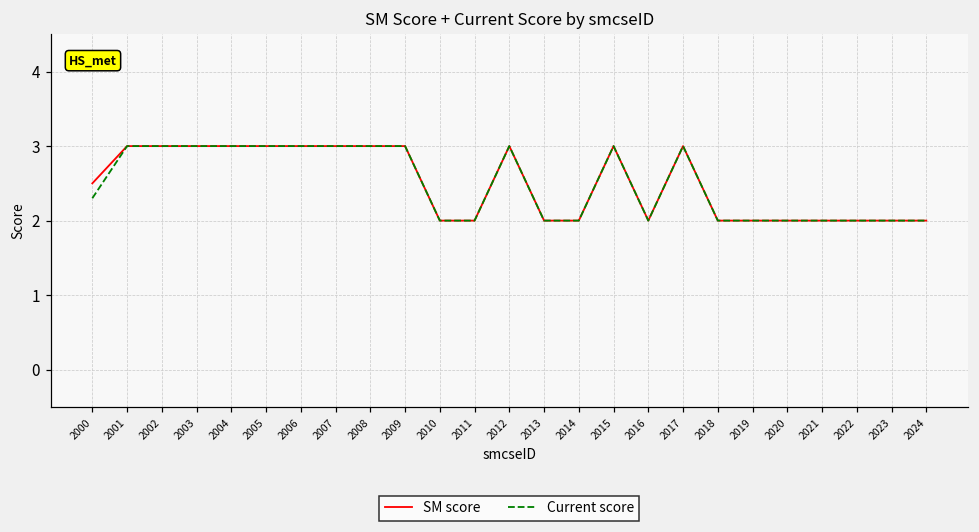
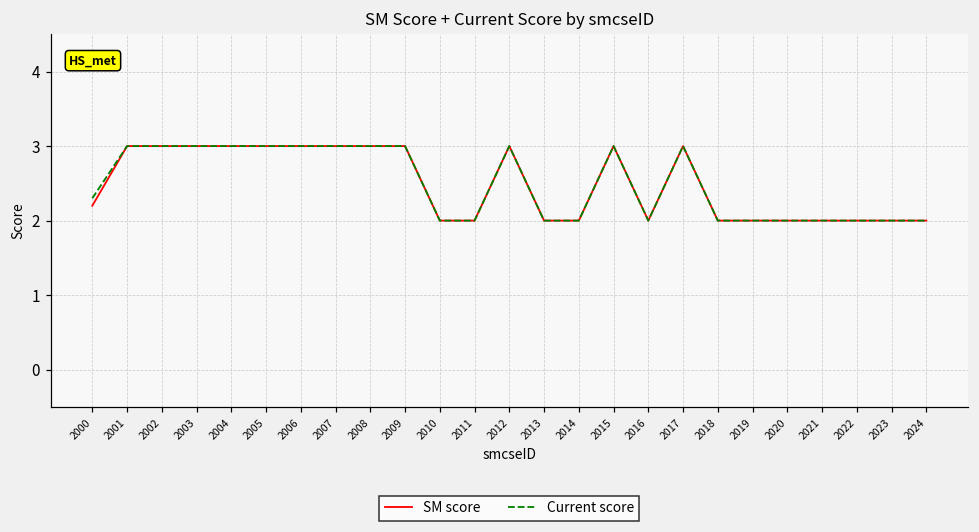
SM score, 2000: 2.5 -> 2.2
